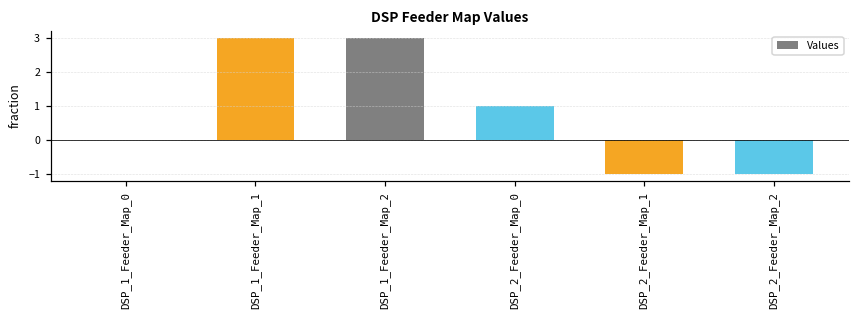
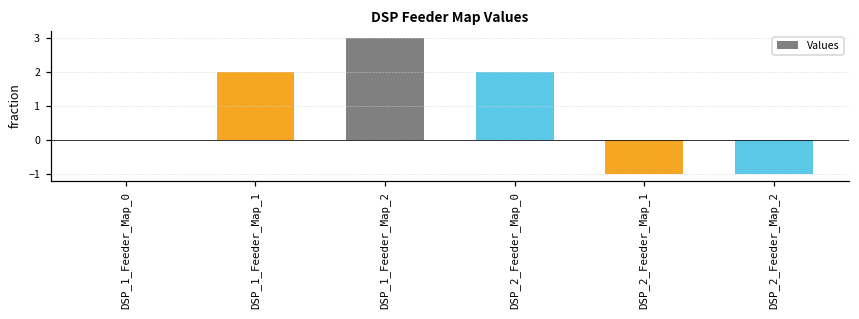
DSP_1_Feeder_Map_1: 3 -> 2
DSP_2_Feeder_Map_0: 1 -> 2
